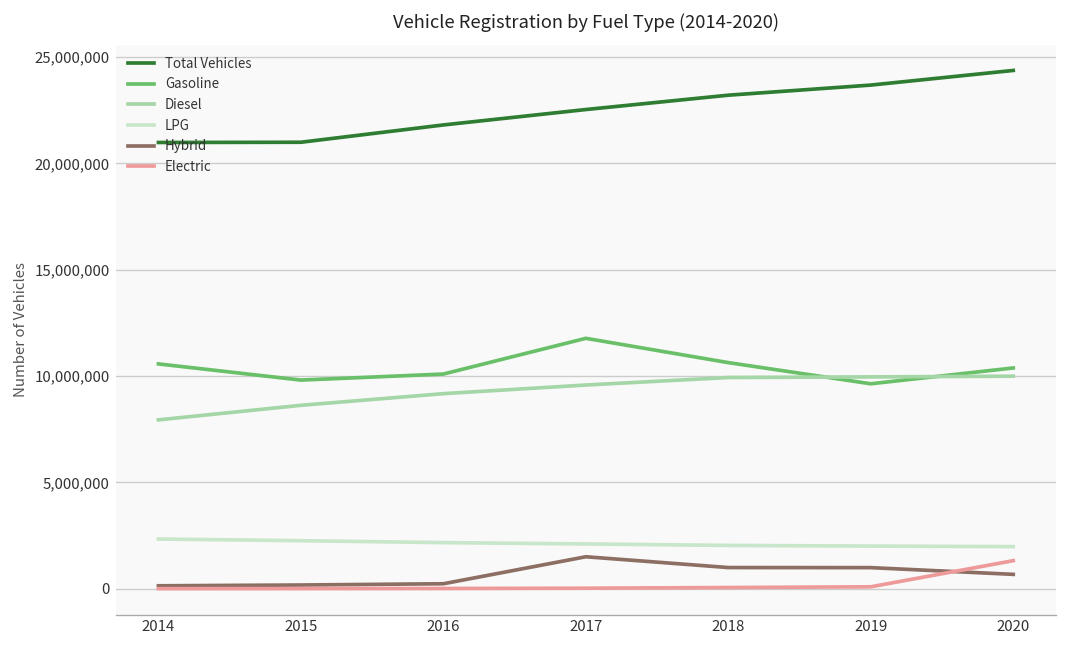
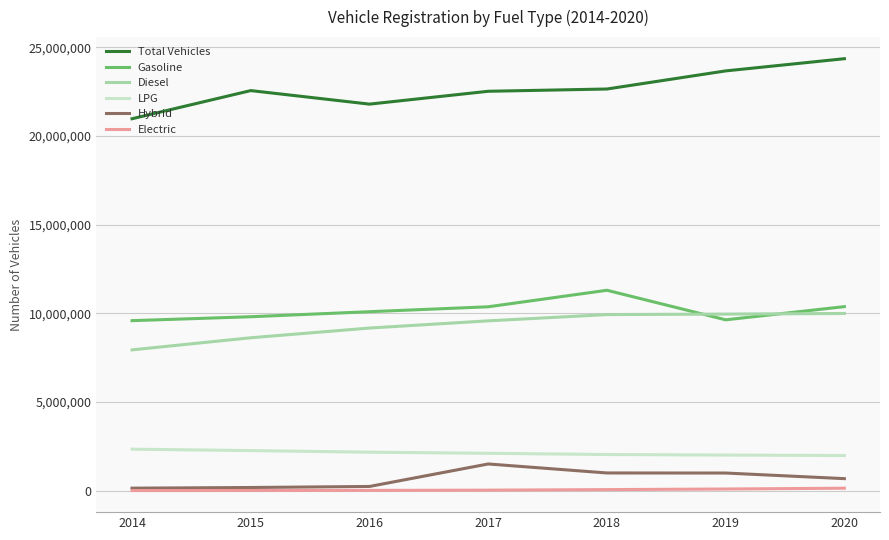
Gasoline, 2014: 10,600,000 -> 9,600,000
Total Vehicles, 2015: 21,000,000 -> 22,600,000
Gasoline, 2017: 11,800,000 -> 10,400,000
Total Vehicles, 2018: 23,200,000 -> 22,700,000
Gasoline, 2018: 10,600,000 -> 11,300,000
Electric, 2020: 1,300,000 -> 100,000
